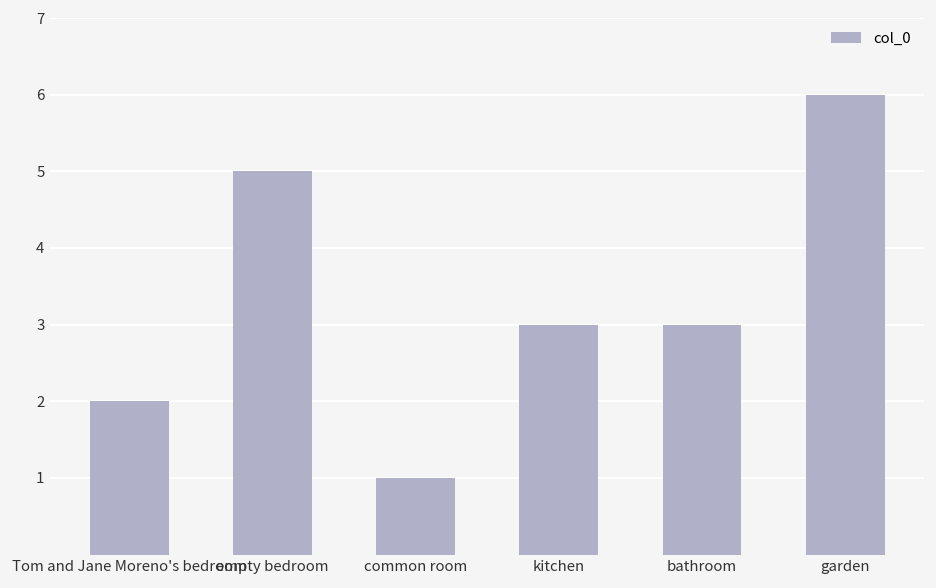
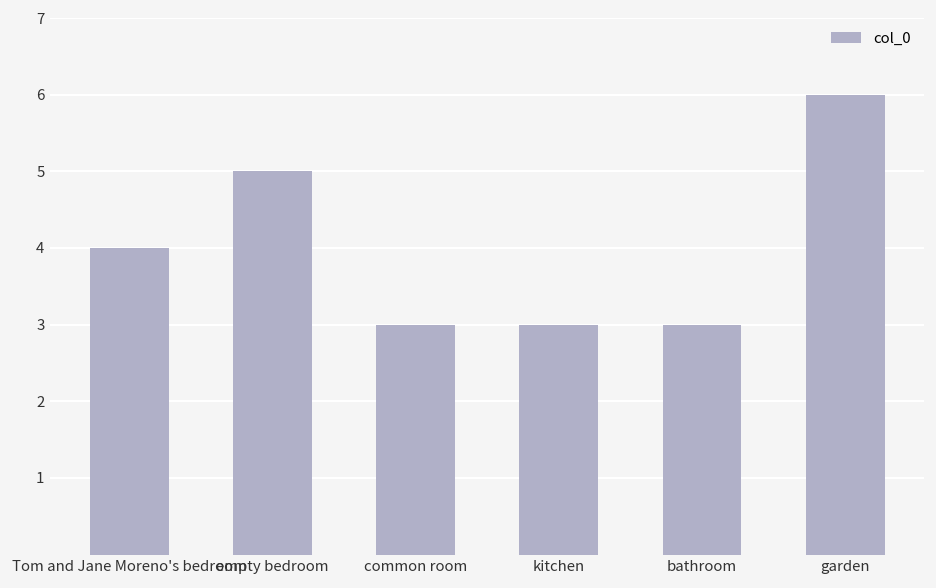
Tom and Jane Moreno's bedroom: 2 -> 4
common room: 1 -> 3
